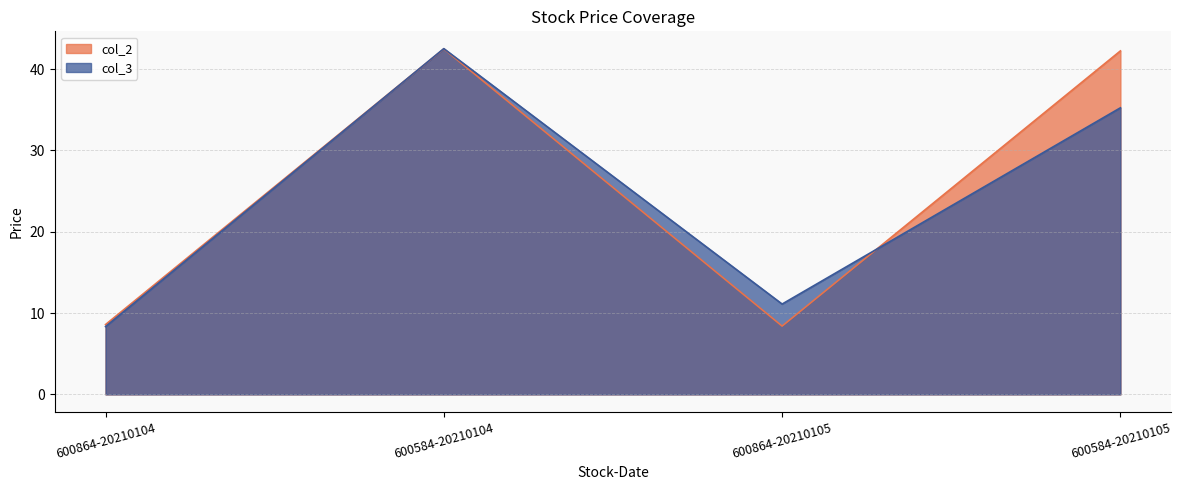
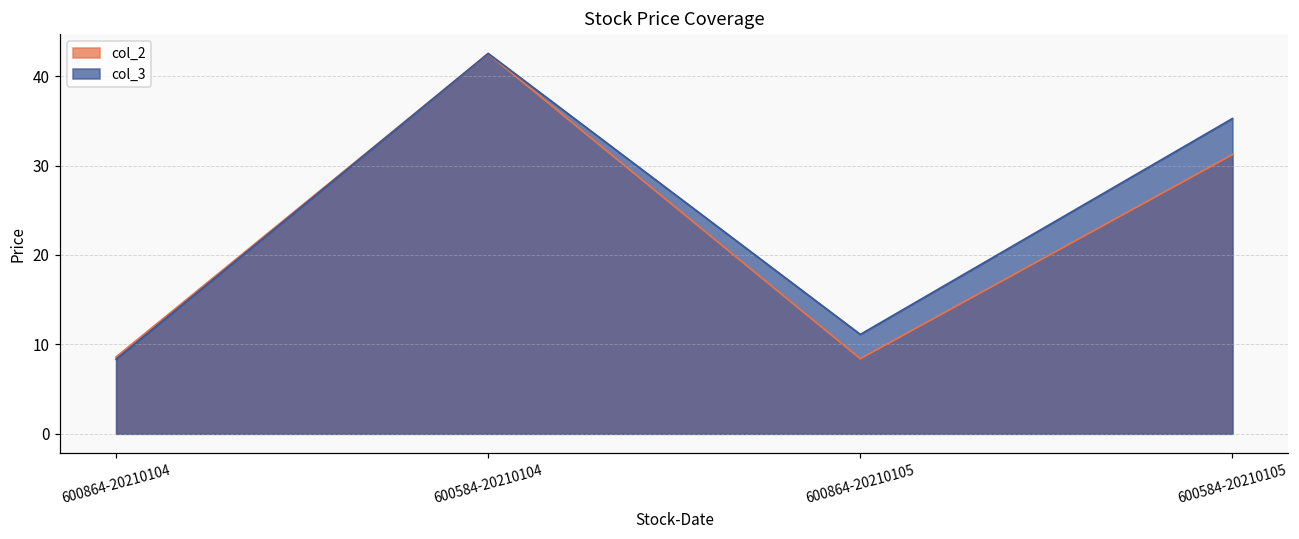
col_2, 600584-20210105: 42 -> 31
